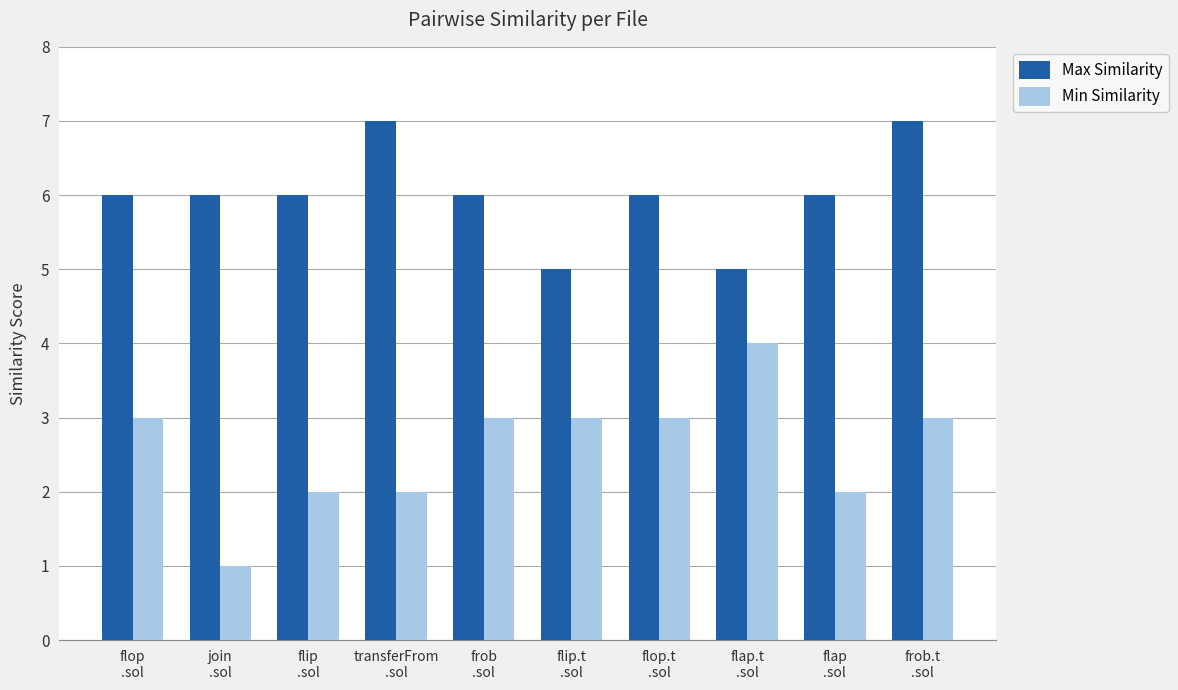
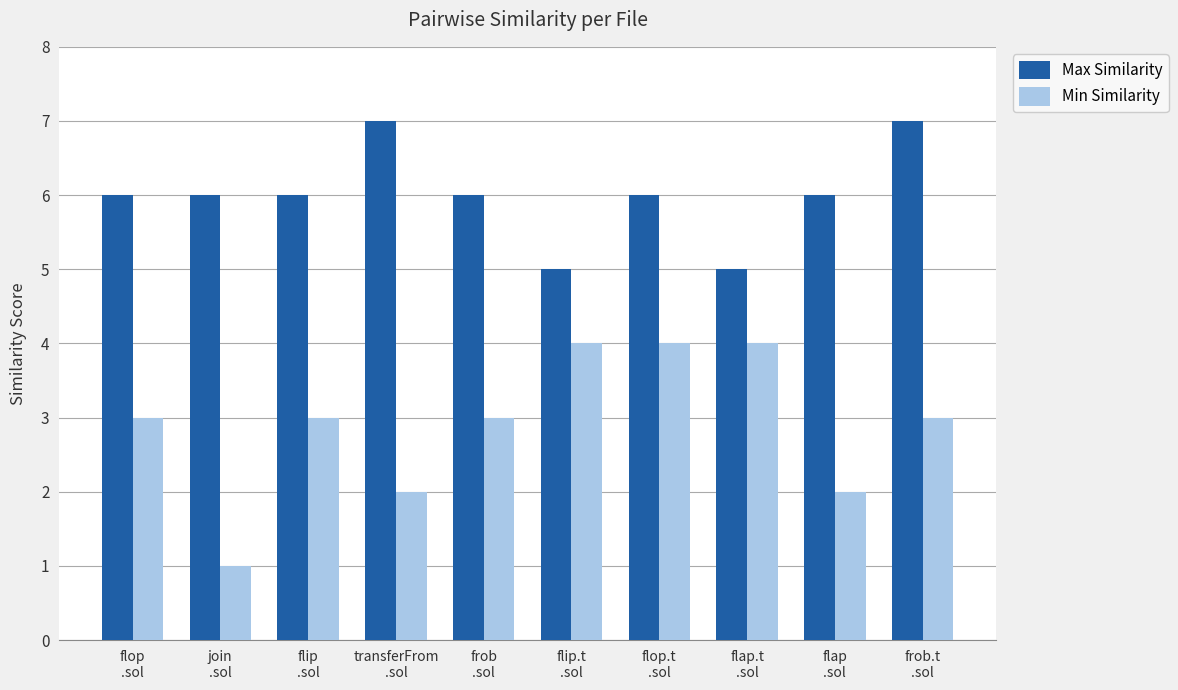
Min Similarity, flip .sol: 2 -> 3
Min Similarity, flip.t .sol: 3 -> 4
Min Similarity, flop.t .sol: 3 -> 4
